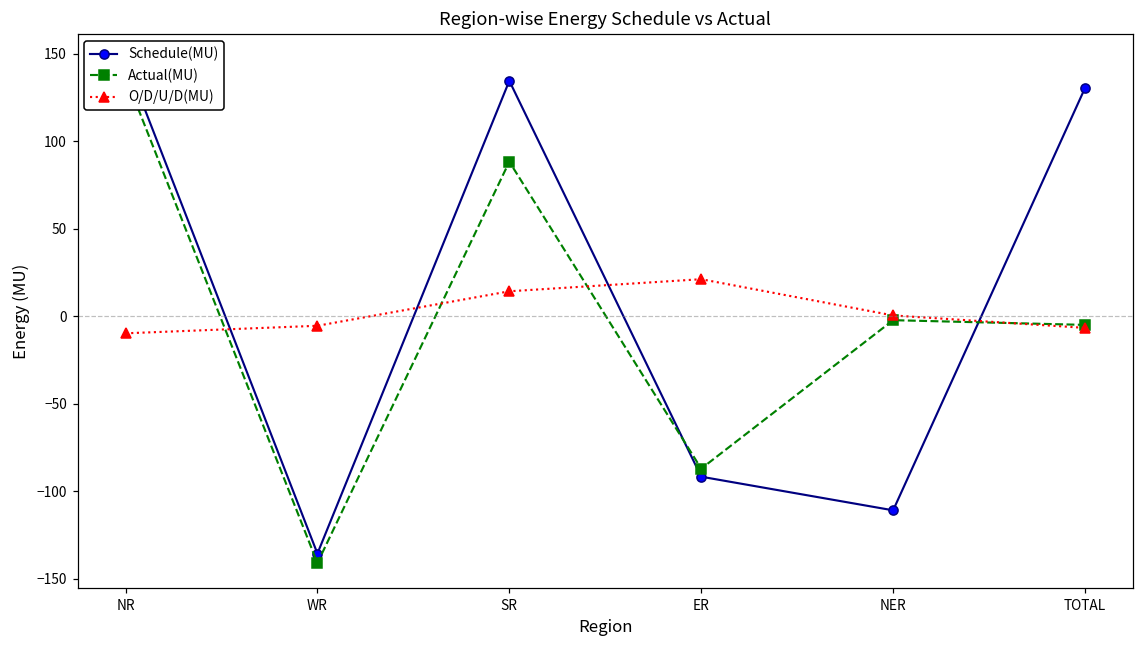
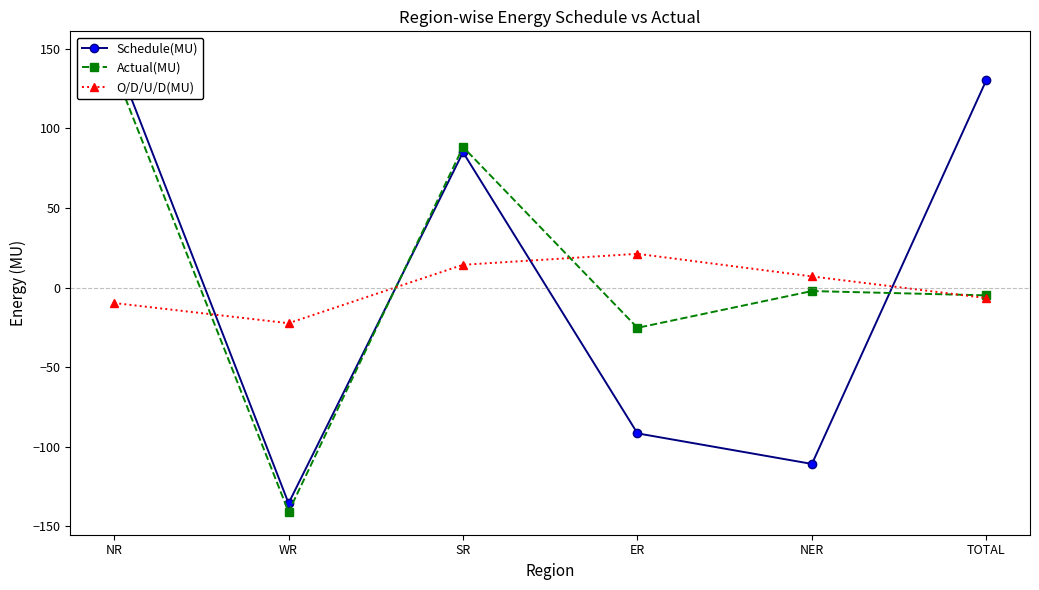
O/D/U/D(MU), WR: -5 -> -22
Schedule(MU), SR: 135 -> 85
Actual(MU), ER: -87 -> -25
O/D/U/D(MU), NER: 1 -> 7
